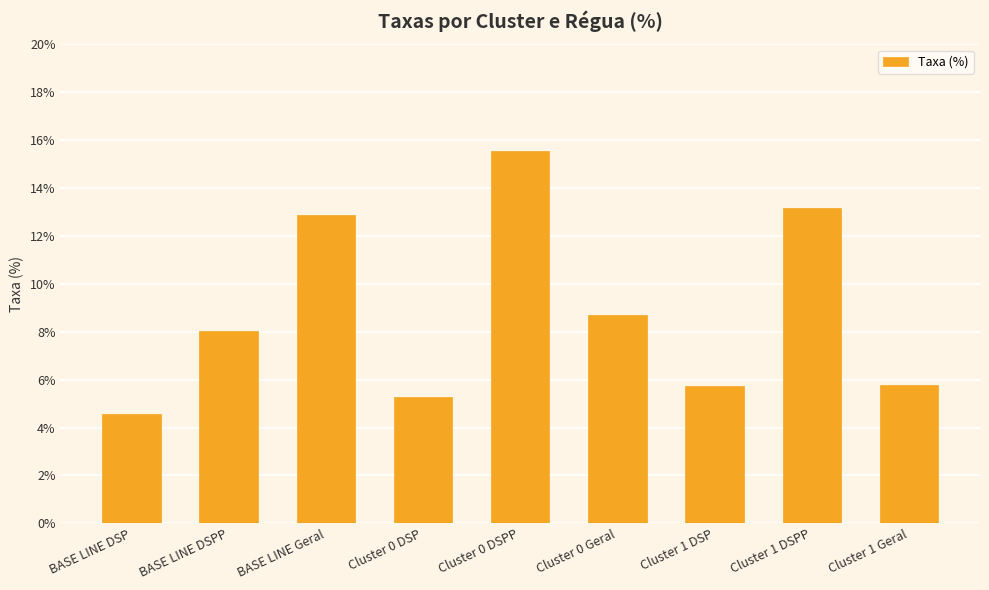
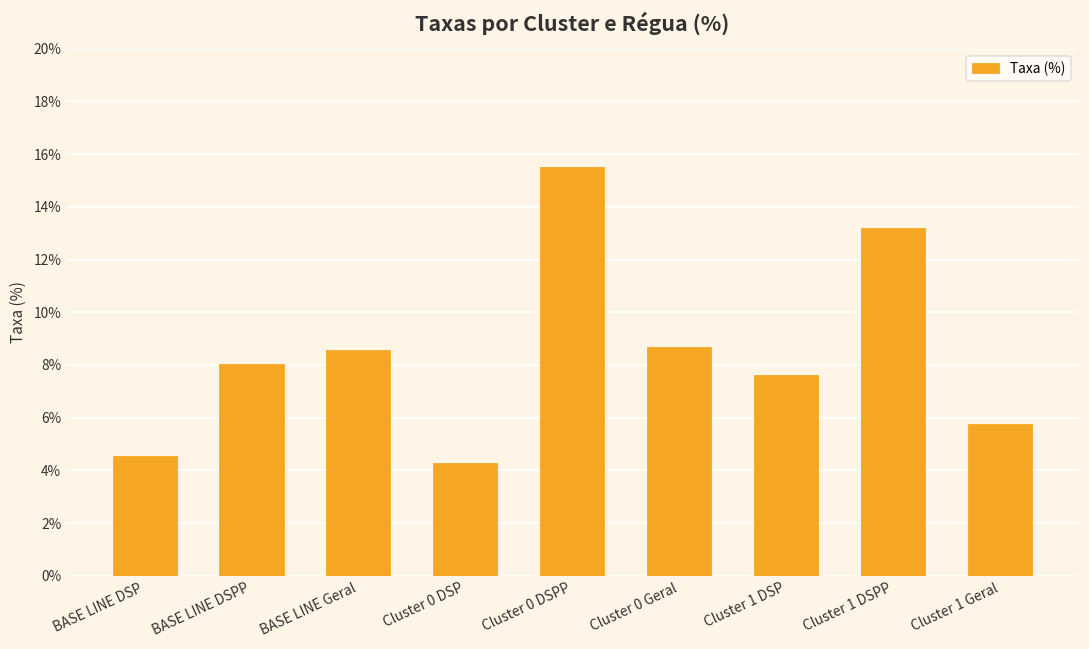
BASE LINE Geral: 12.9% -> 8.6%
Cluster 0 DSP: 5.3% -> 4.3%
Cluster 1 DSP: 5.7% -> 7.6%
